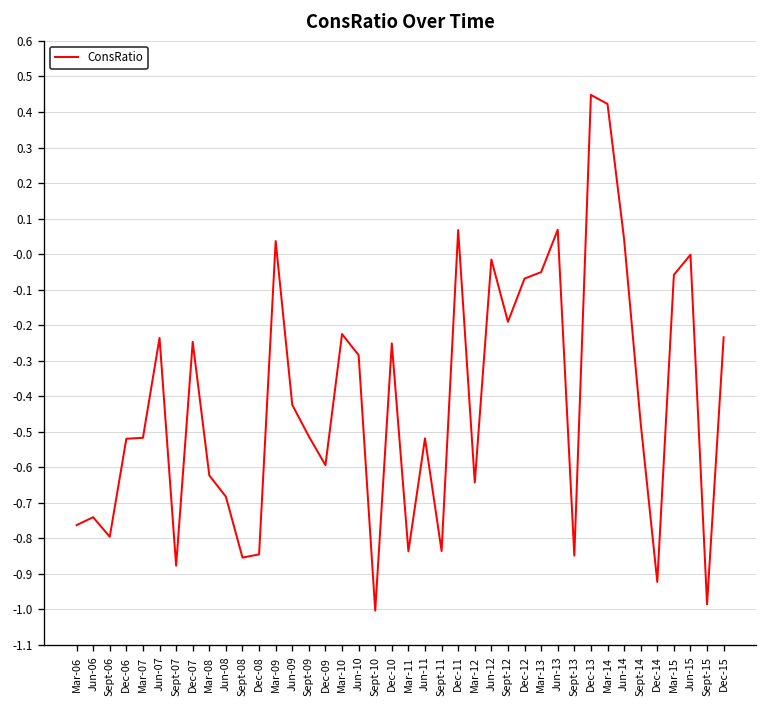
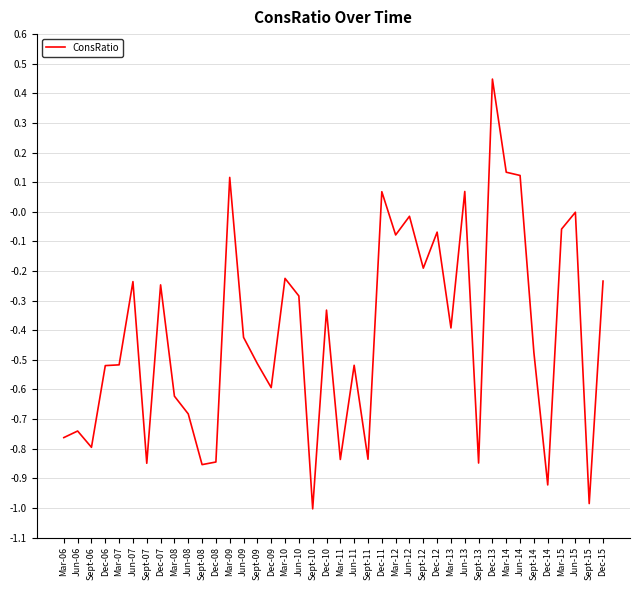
Sept-07: -0.88 -> -0.85
Mar-09: 0.04 -> 0.12
Dec-10: -0.25 -> -0.33
Mar-12: -0.64 -> -0.08
Mar-13: -0.05 -> -0.39
Mar-14: 0.42 -> 0.13
Jun-14: 0.04 -> 0.12
